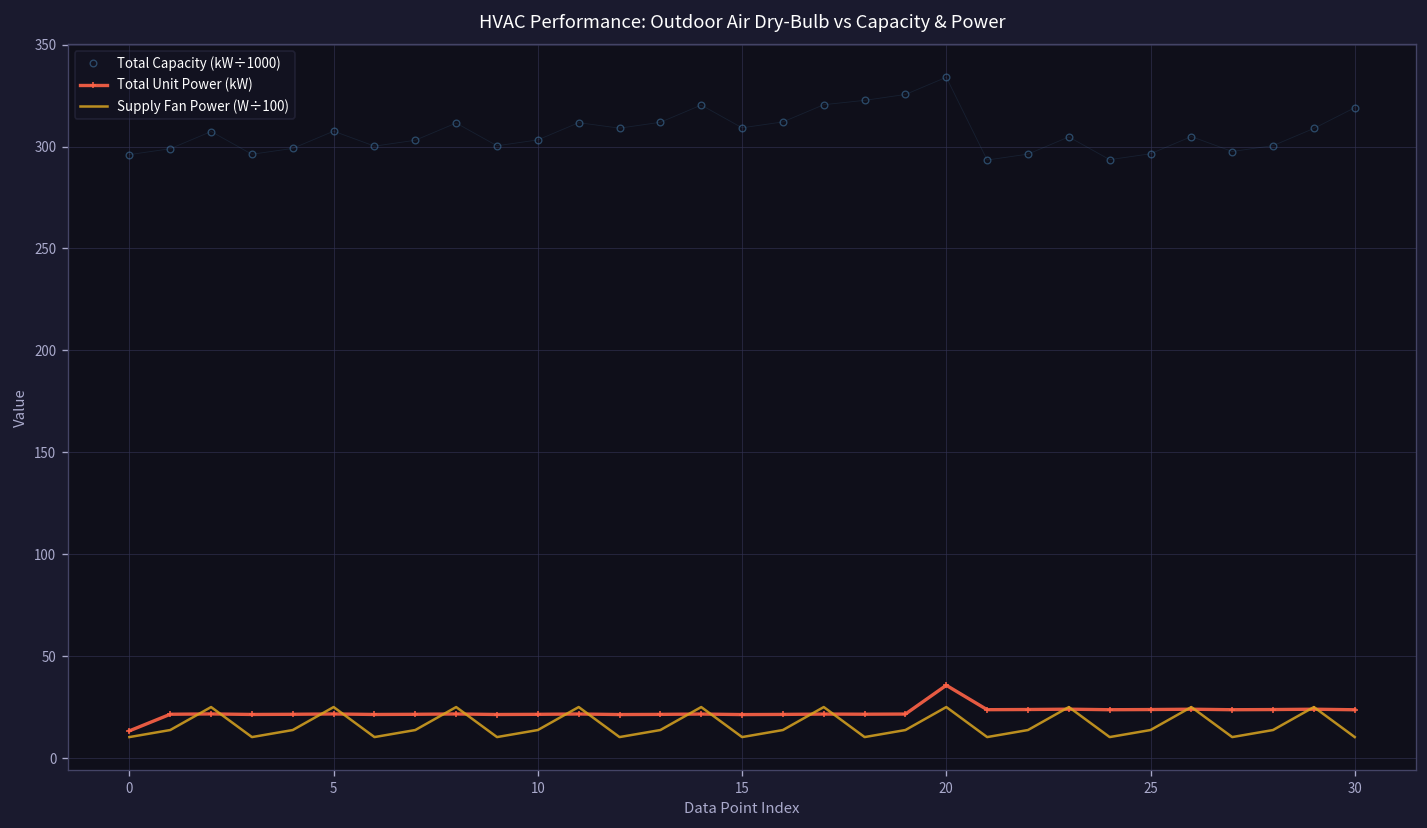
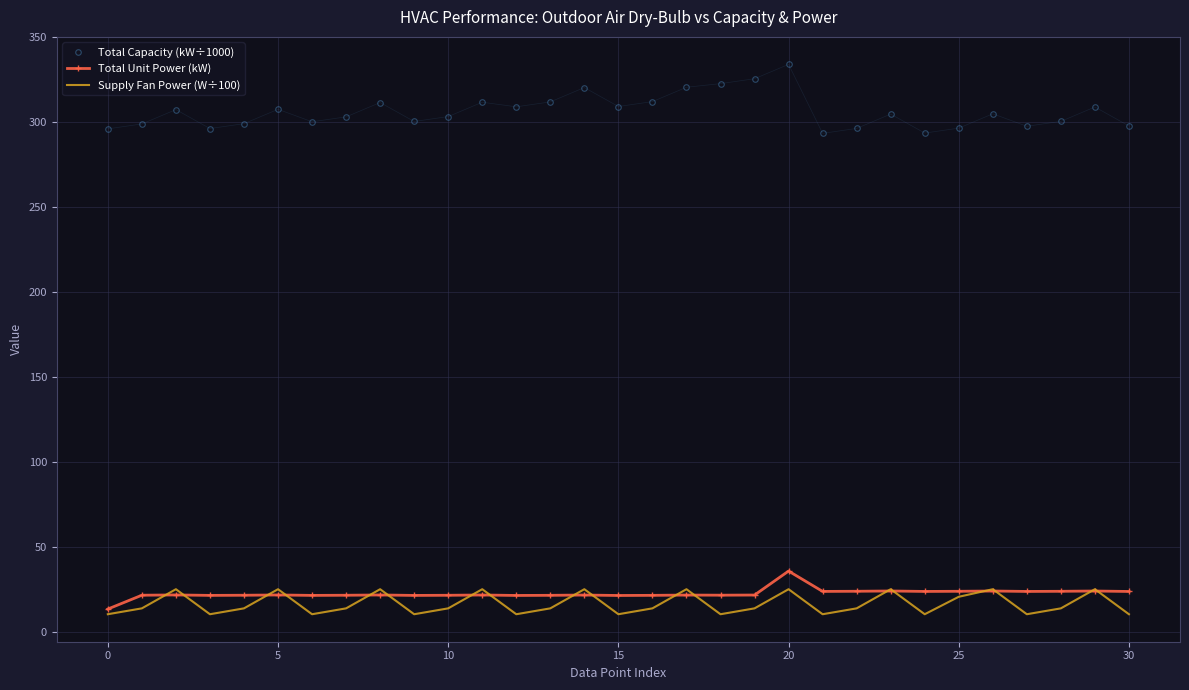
Supply Fan Power (W÷100), 25: 14 -> 21
Total Capacity (kW÷1000), 30: 319 -> 298
